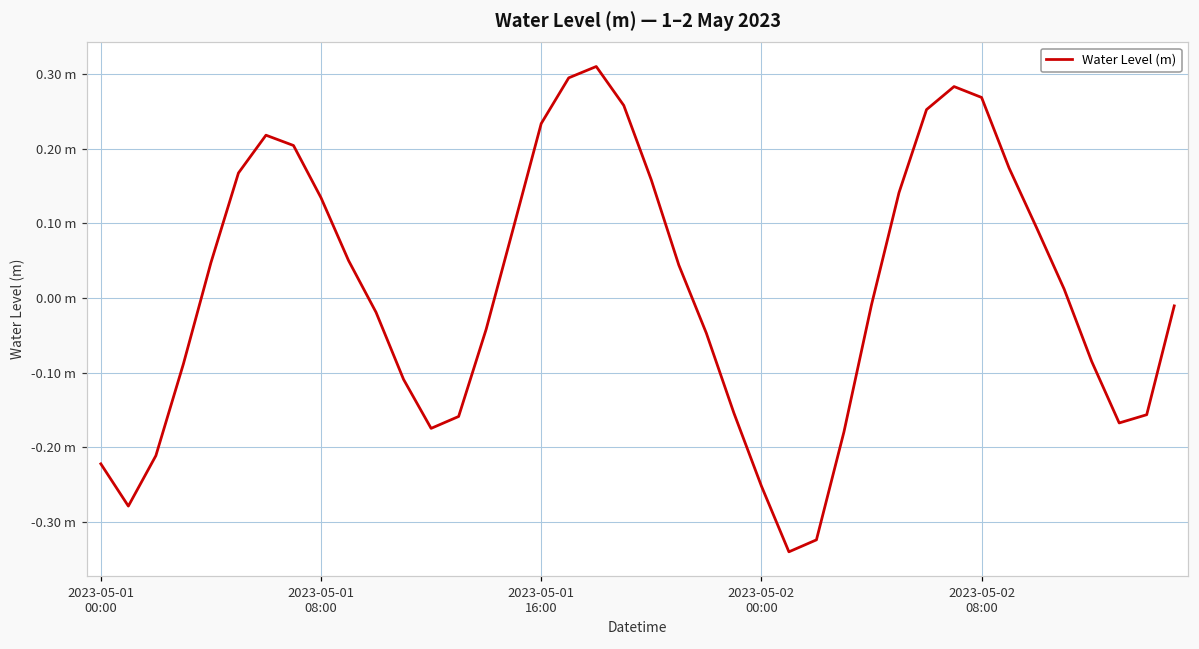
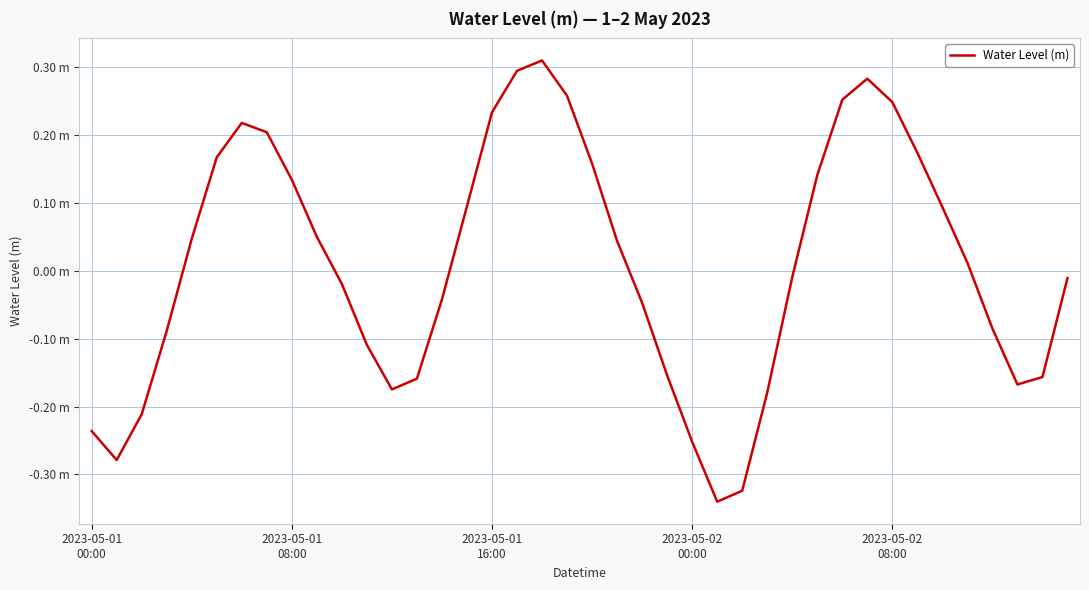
2023-05-01 00:00: -0.22 m -> -0.24 m
2023-05-02 08:00: 0.27 m -> 0.25 m
